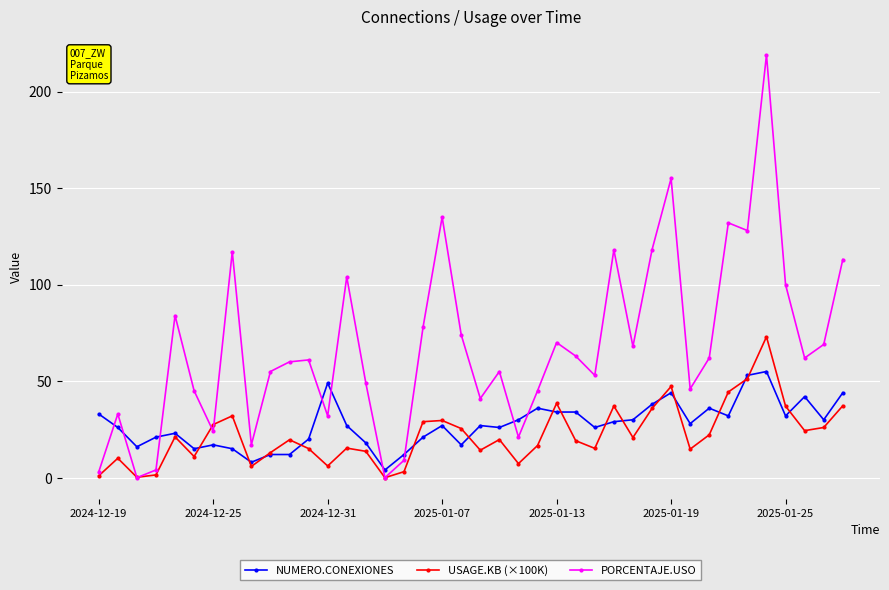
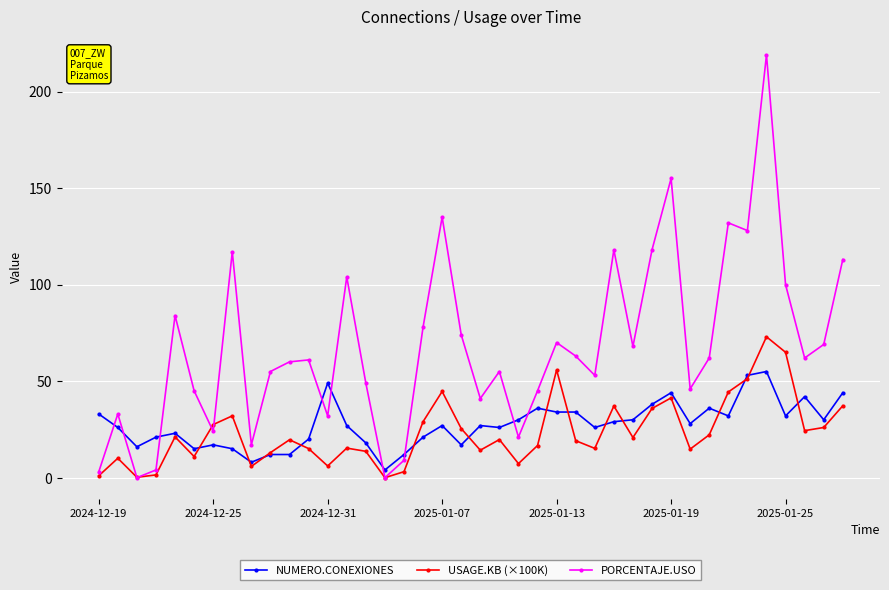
USAGE.KB (×100K), 2025-01-07: 30 -> 45
USAGE.KB (×100K), 2025-01-13: 39 -> 56
USAGE.KB (×100K), 2025-01-19: 47 -> 41
USAGE.KB (×100K), 2025-01-25: 37 -> 65
